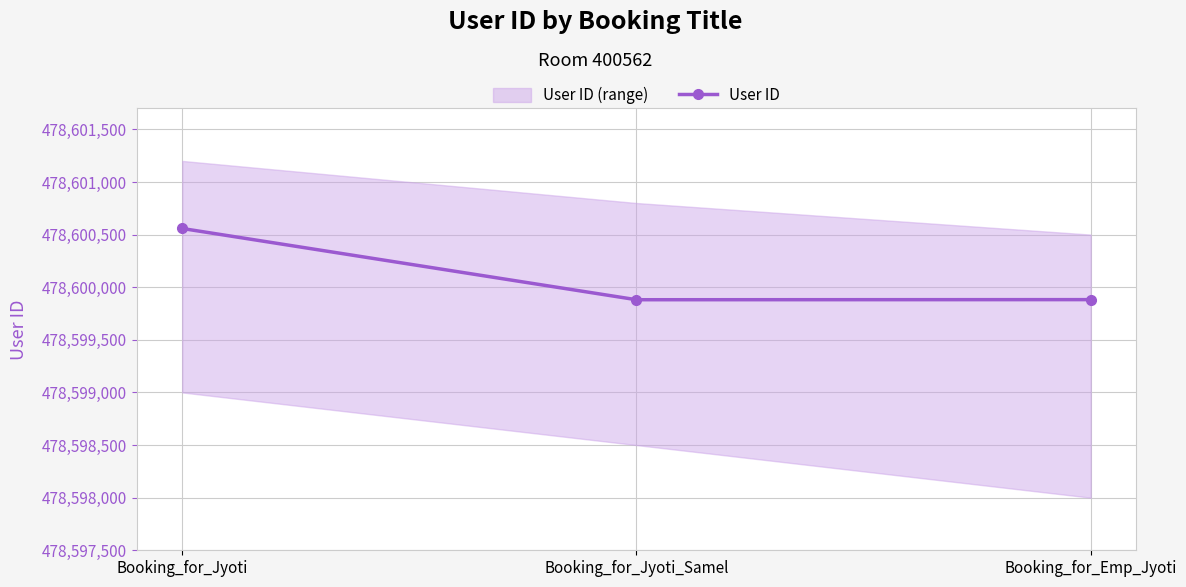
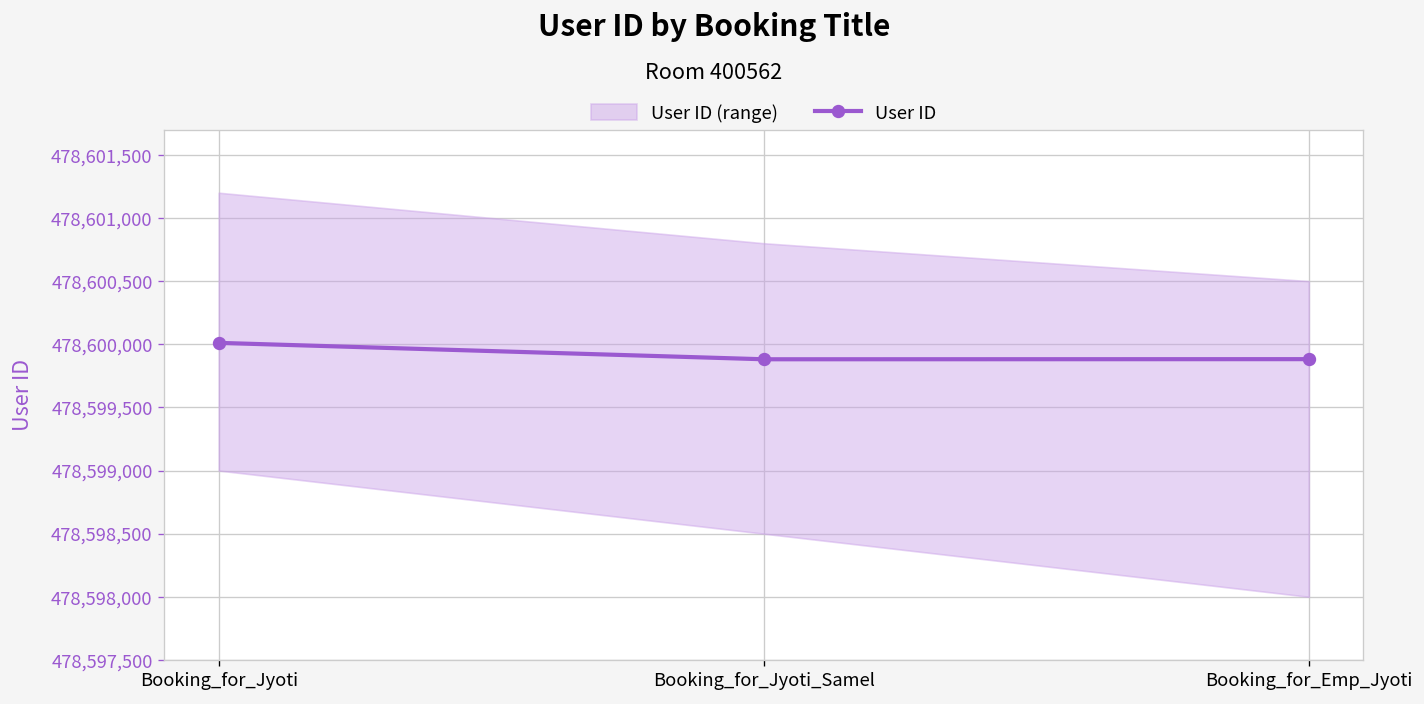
User ID, Booking_for_Jyoti: 478,600,560 -> 478,600,010
